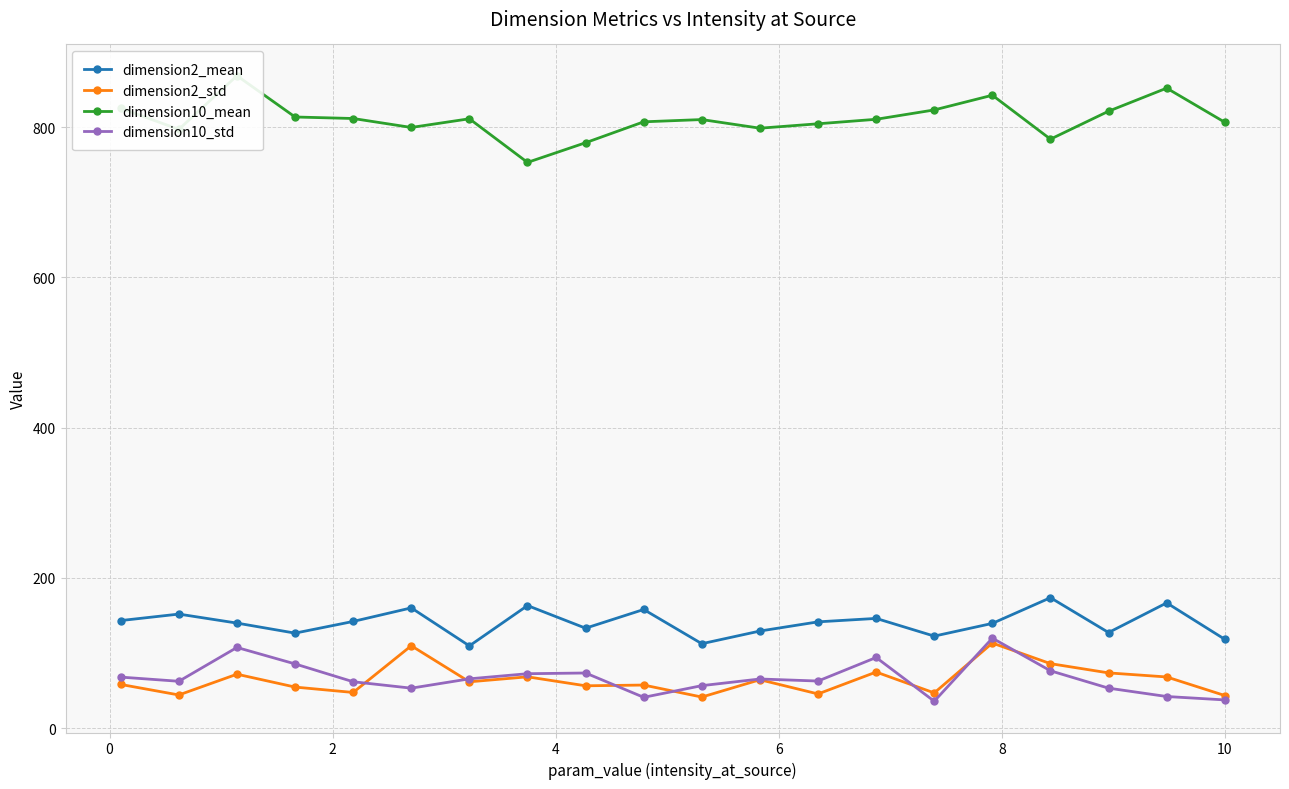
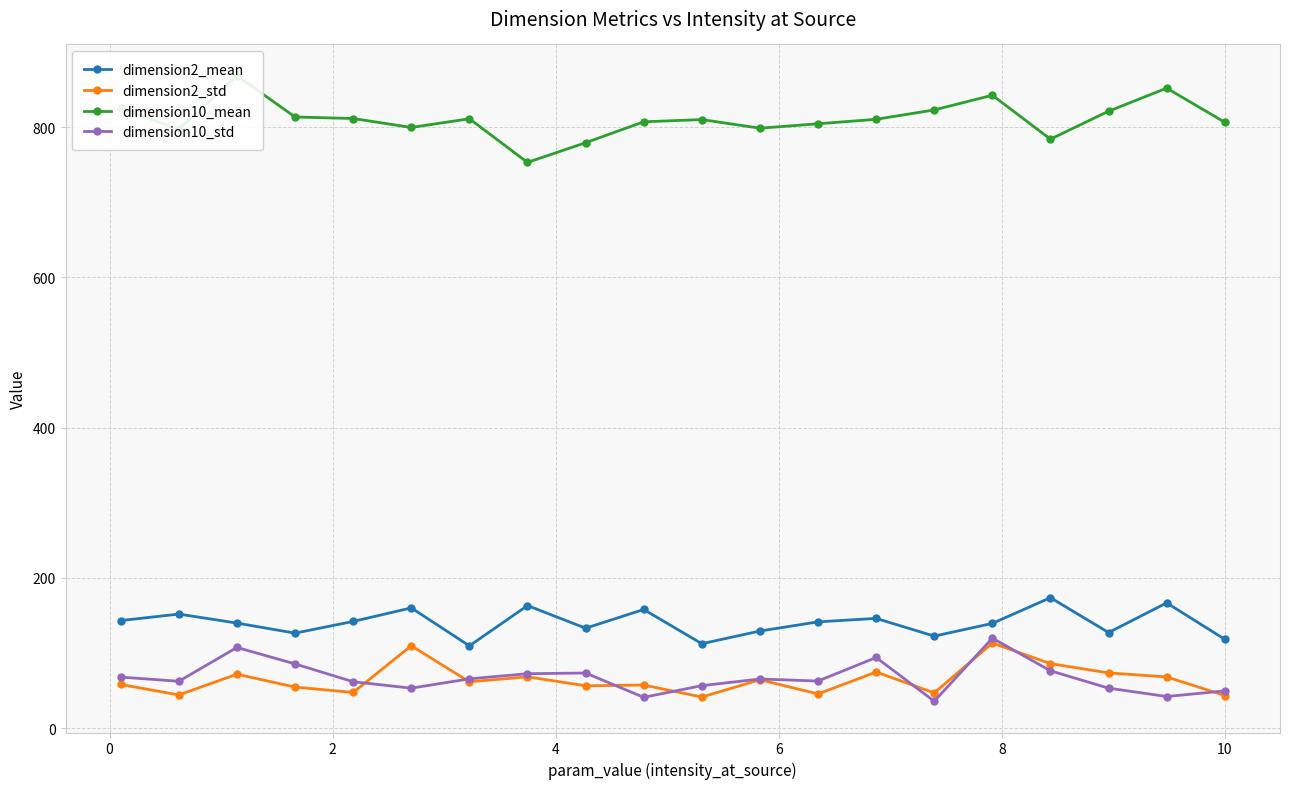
dimension10_std, 10: 40 -> 50
